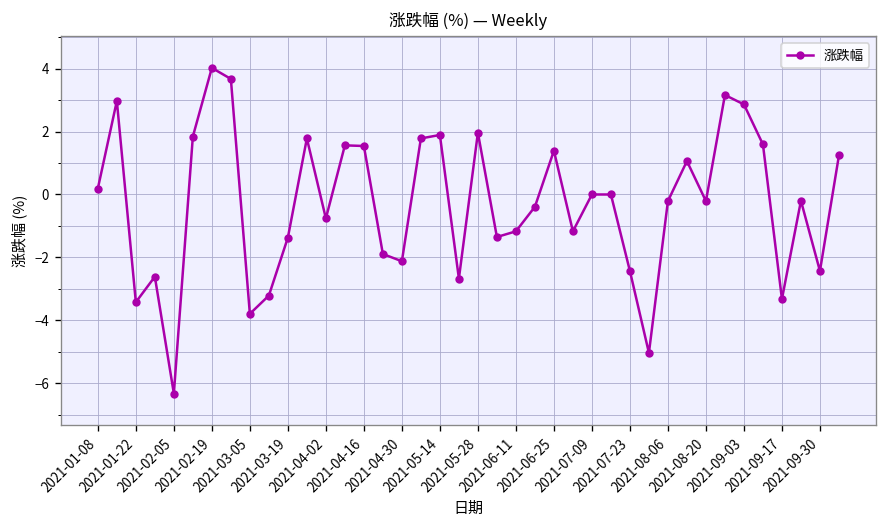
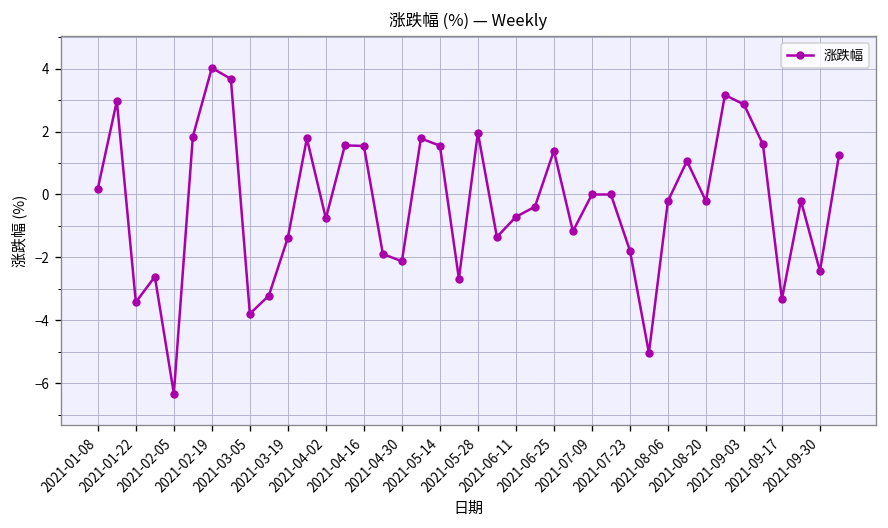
2021-05-14: 1.9 -> 1.6
2021-06-11: -1.2 -> -0.7
2021-07-23: -2.4 -> -1.8
